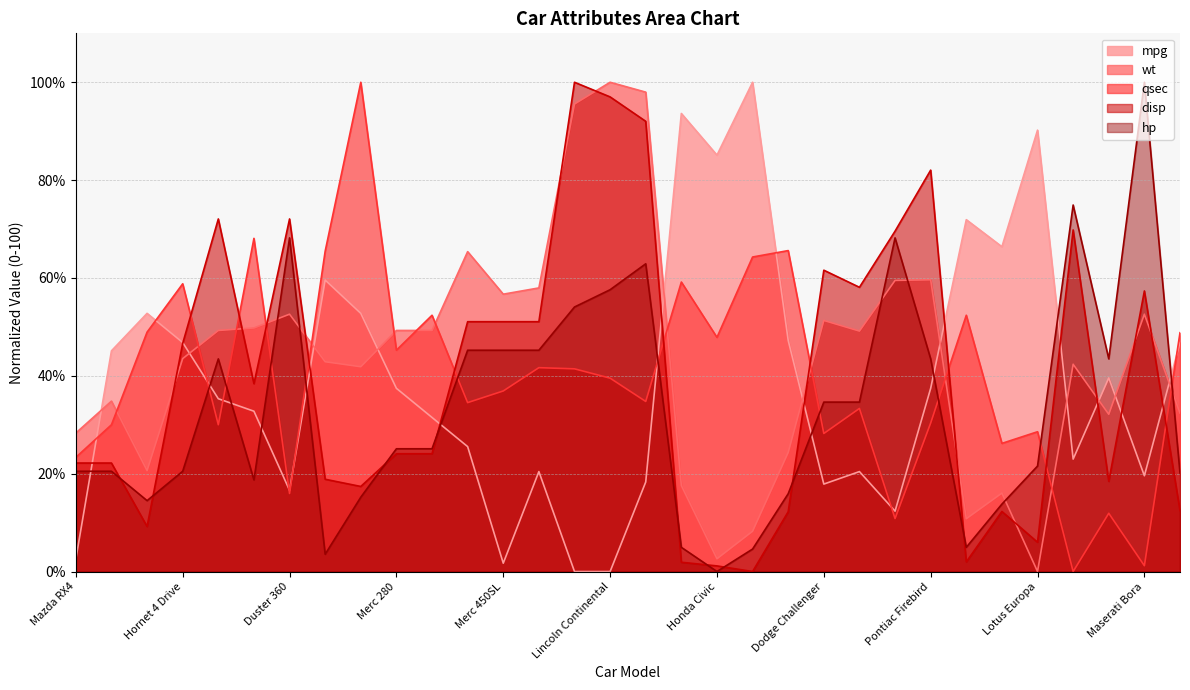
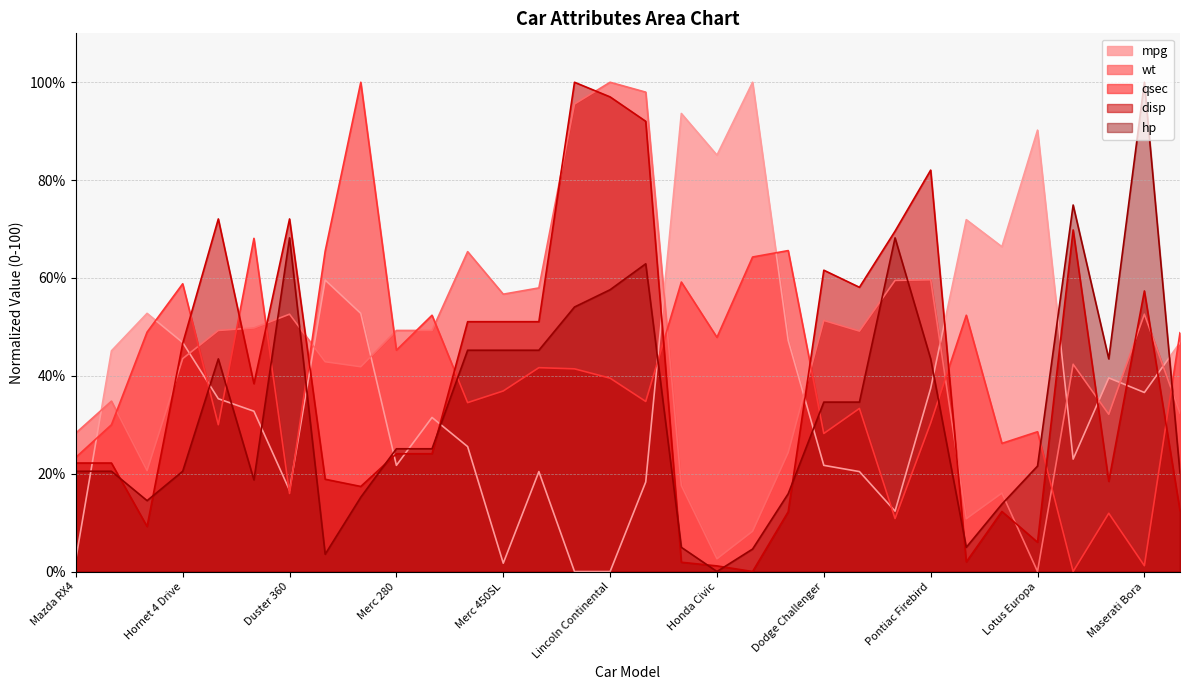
mpg, Merc 280: 37% -> 22%
mpg, Dodge Challenger: 18% -> 22%
mpg, Maserati Bora: 20% -> 37%
